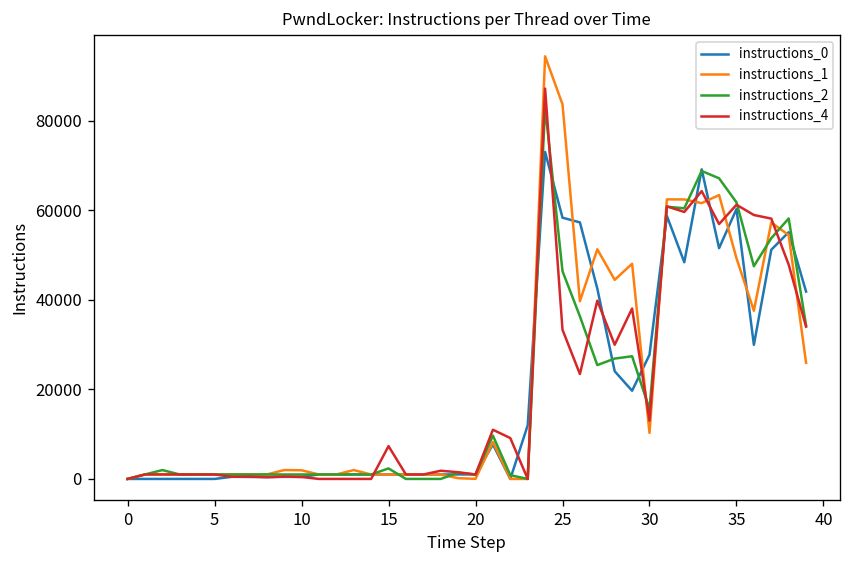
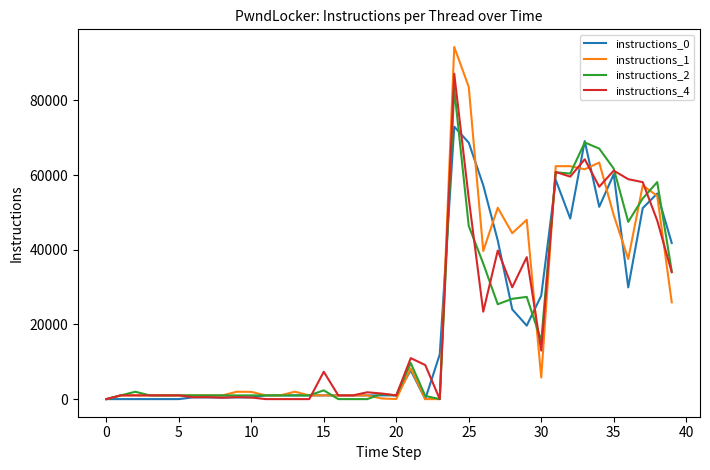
instructions_0, 25: 58000 -> 69000
instructions_4, 25: 33000 -> 54000
instructions_1, 30: 10000 -> 6000
